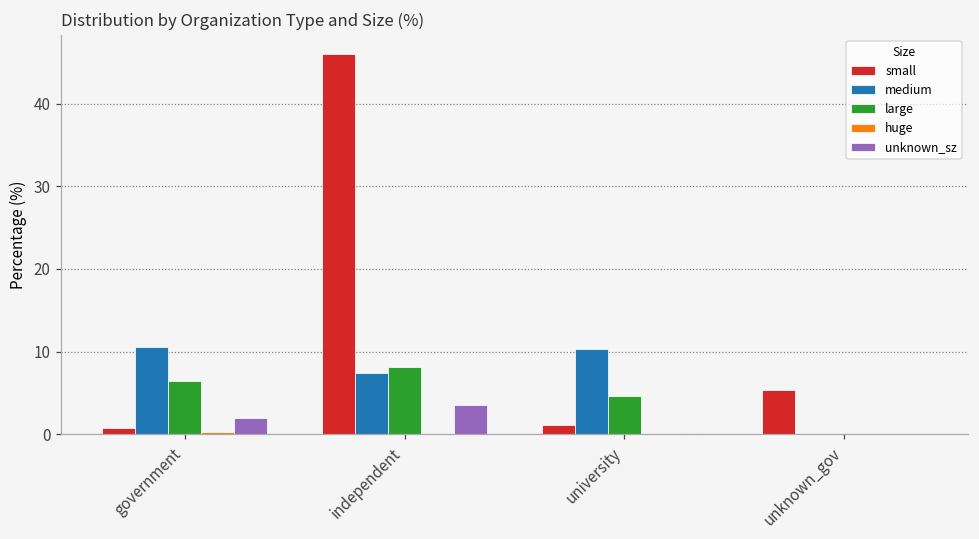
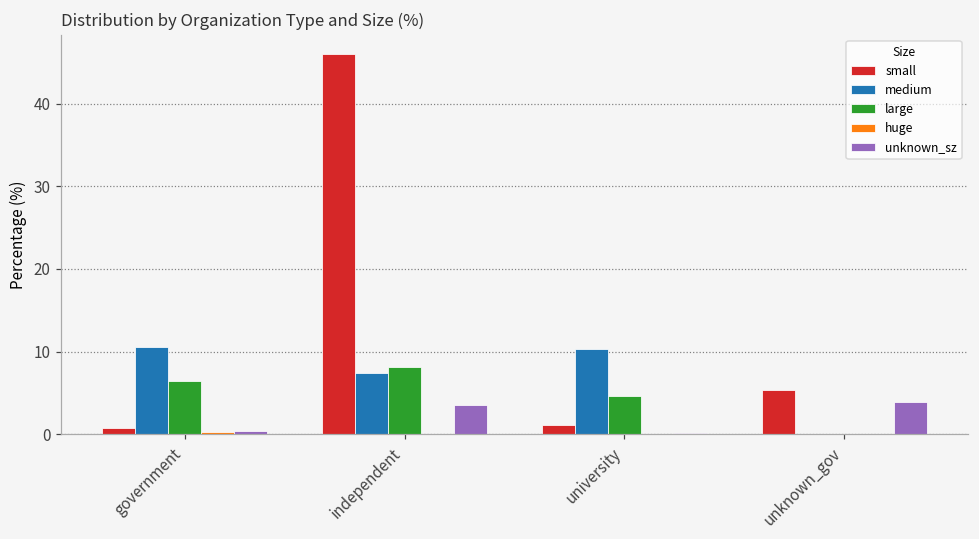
unknown_sz, government: 2 -> 0
unknown_sz, unknown_gov: 0 -> 4
